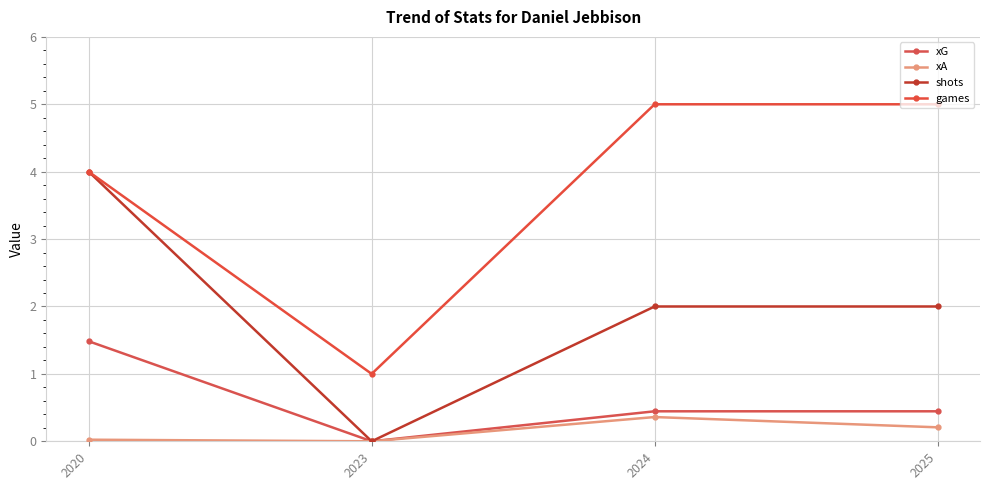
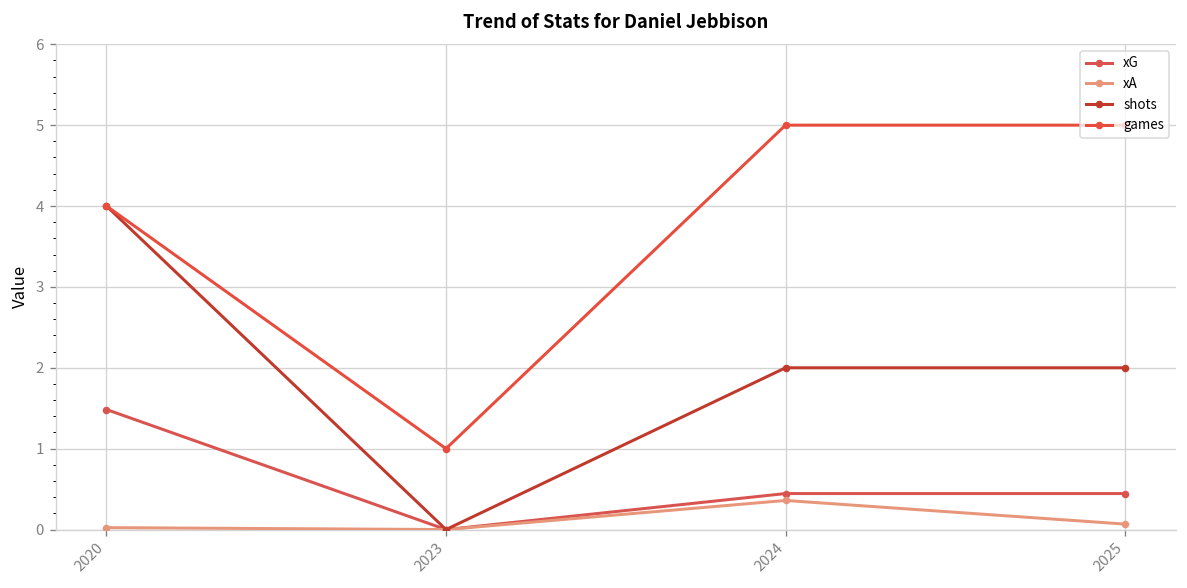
xA, 2025: 0.2 -> 0.1
